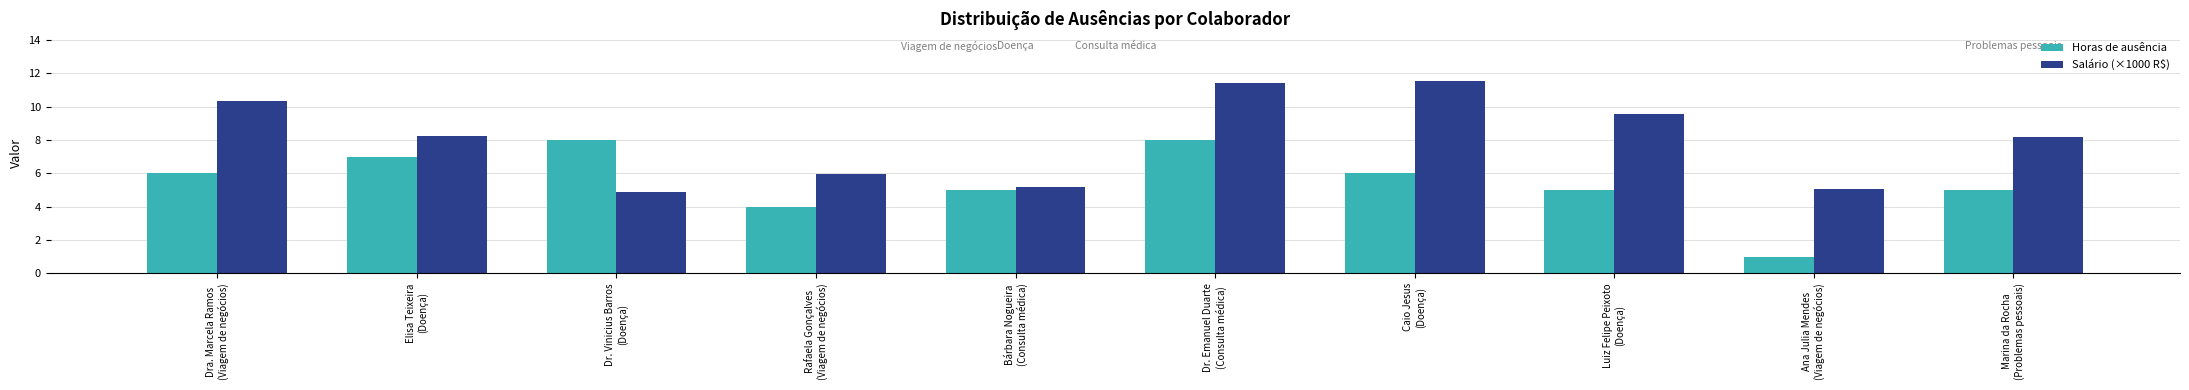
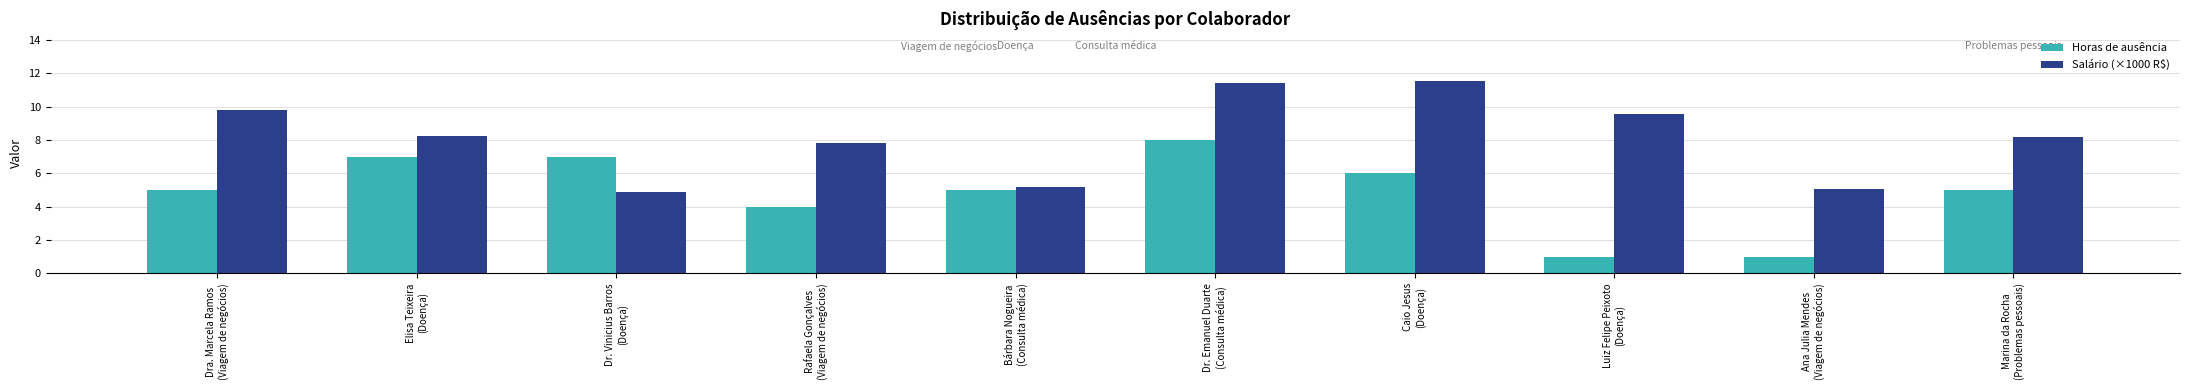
Horas de ausência, Dra. Marcela Ramos (Viagem de negócios): 6 -> 5
Salário (×1000 R$), Dra. Marcela Ramos (Viagem de negócios): 10.3 -> 9.8
Horas de ausência, Dr. Vinicius Barros (Doença): 8 -> 7
Salário (×1000 R$), Rafaela Gonçalves (Viagem de negócios): 5.9 -> 7.8
Horas de ausência, Luiz Felipe Peixoto (Doença): 5 -> 1
